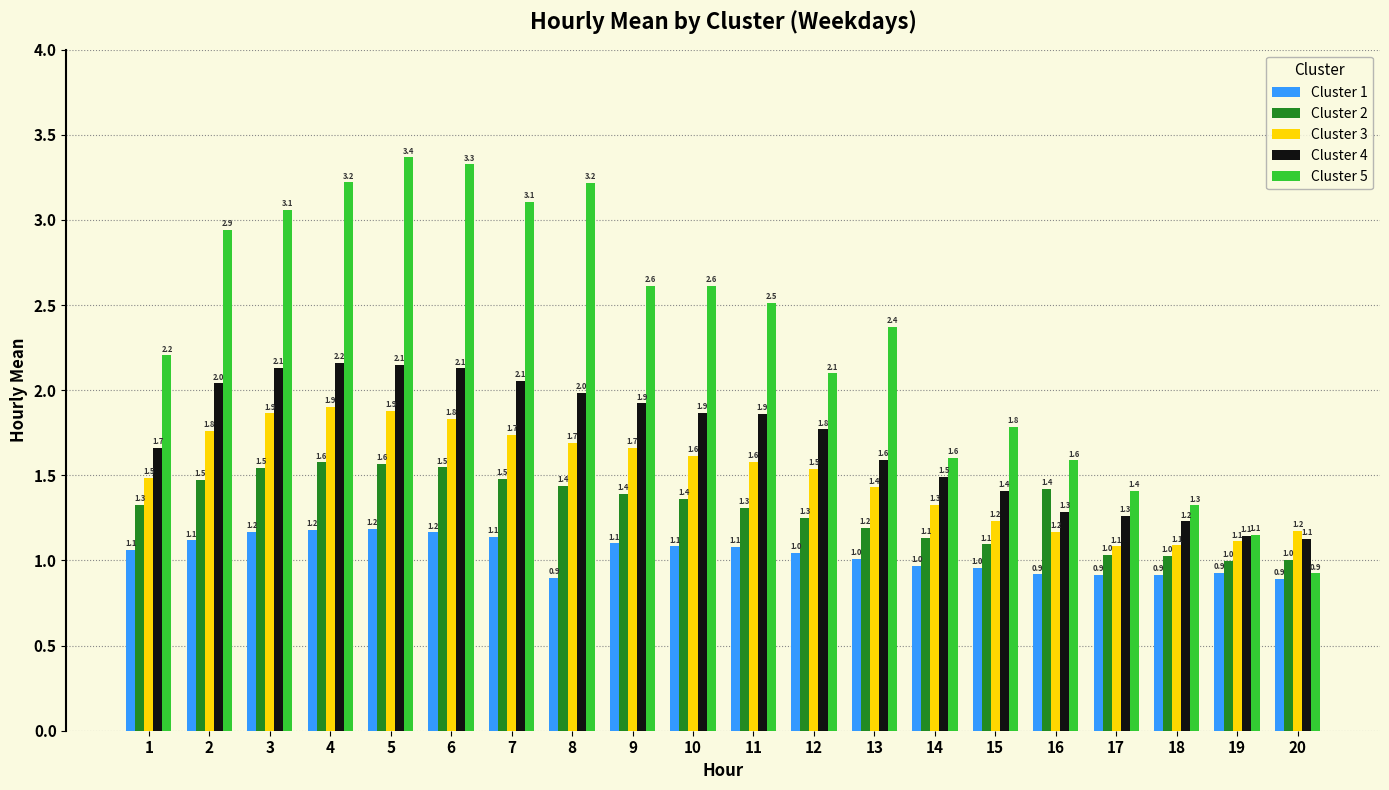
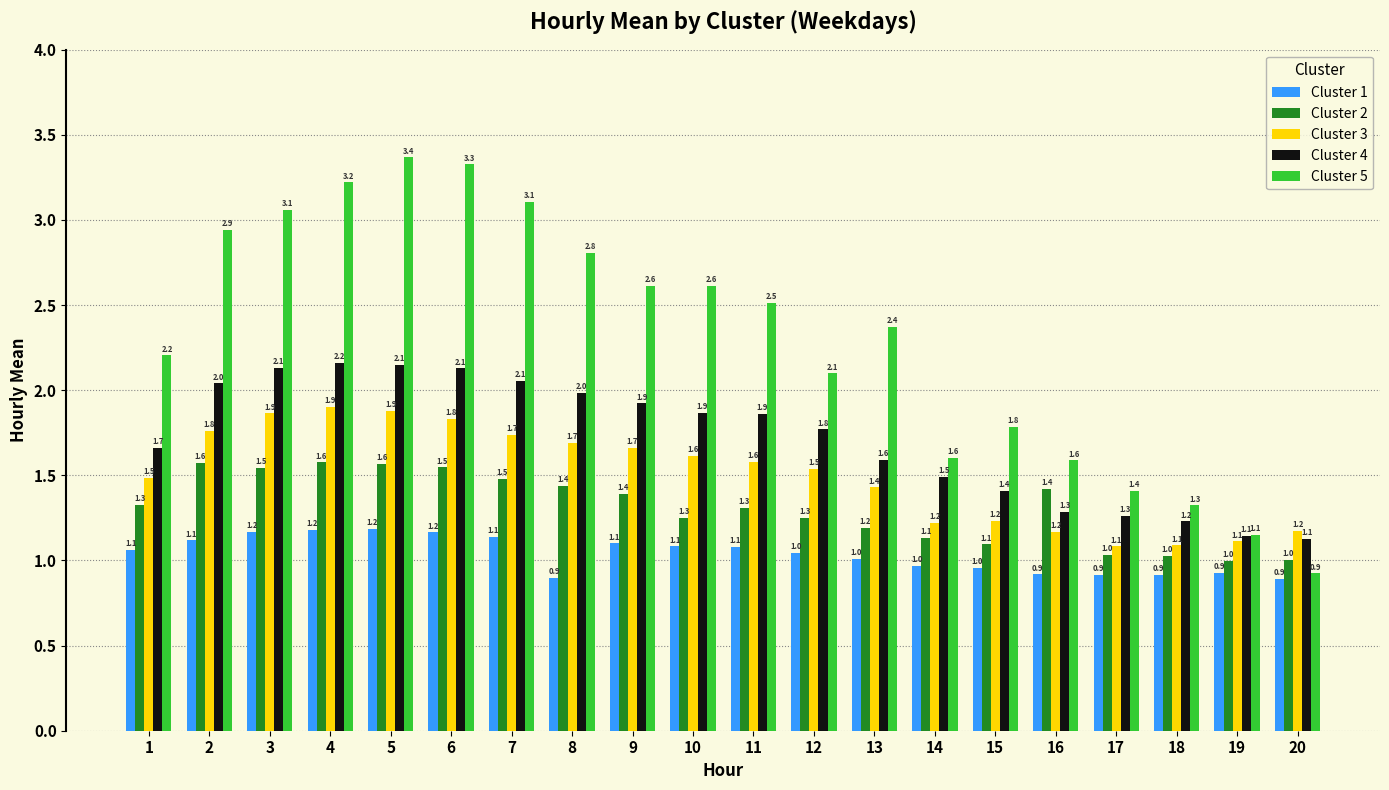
Cluster 2, 2: 1.5 -> 1.6
Cluster 5, 8: 3.2 -> 2.8
Cluster 2, 10: 1.4 -> 1.3
Cluster 3, 14: 1.3 -> 1.2
